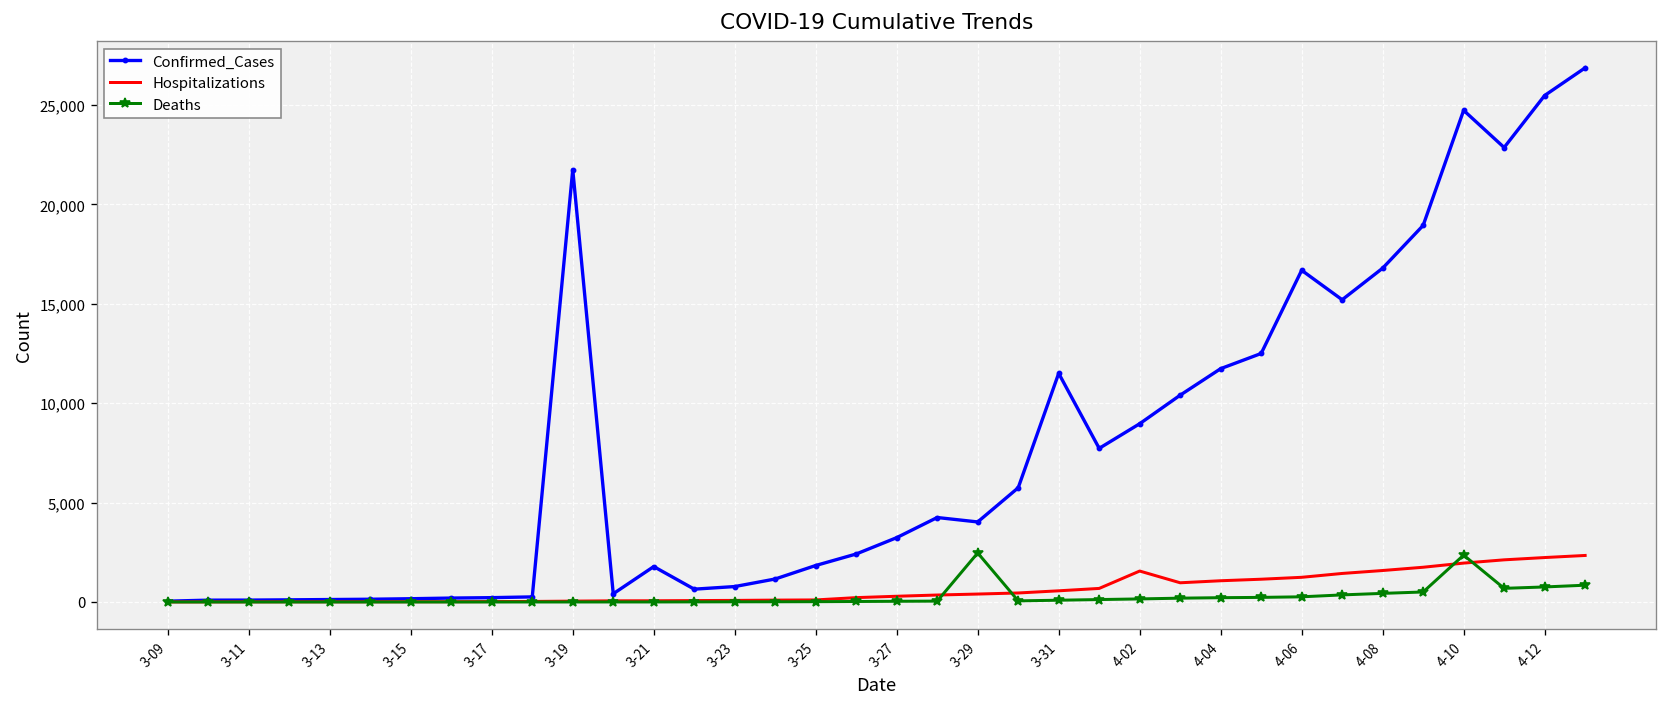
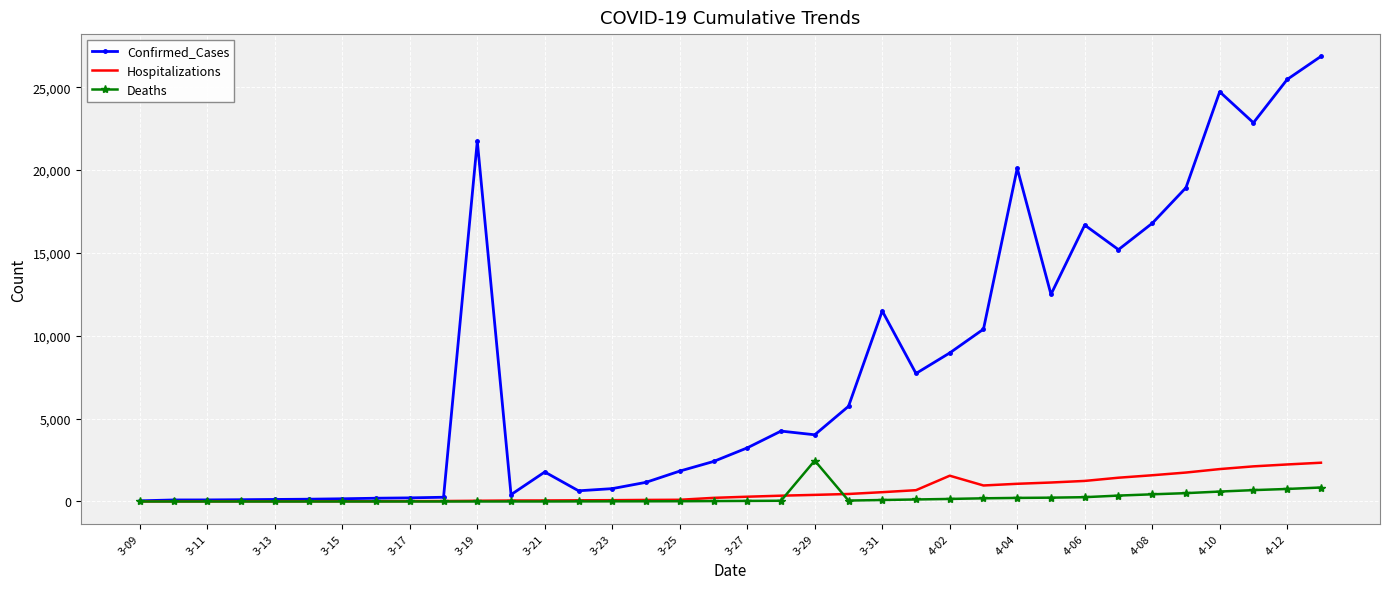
Confirmed_Cases, 4-04: 11,700 -> 20,100
Deaths, 4-10: 2,400 -> 600
